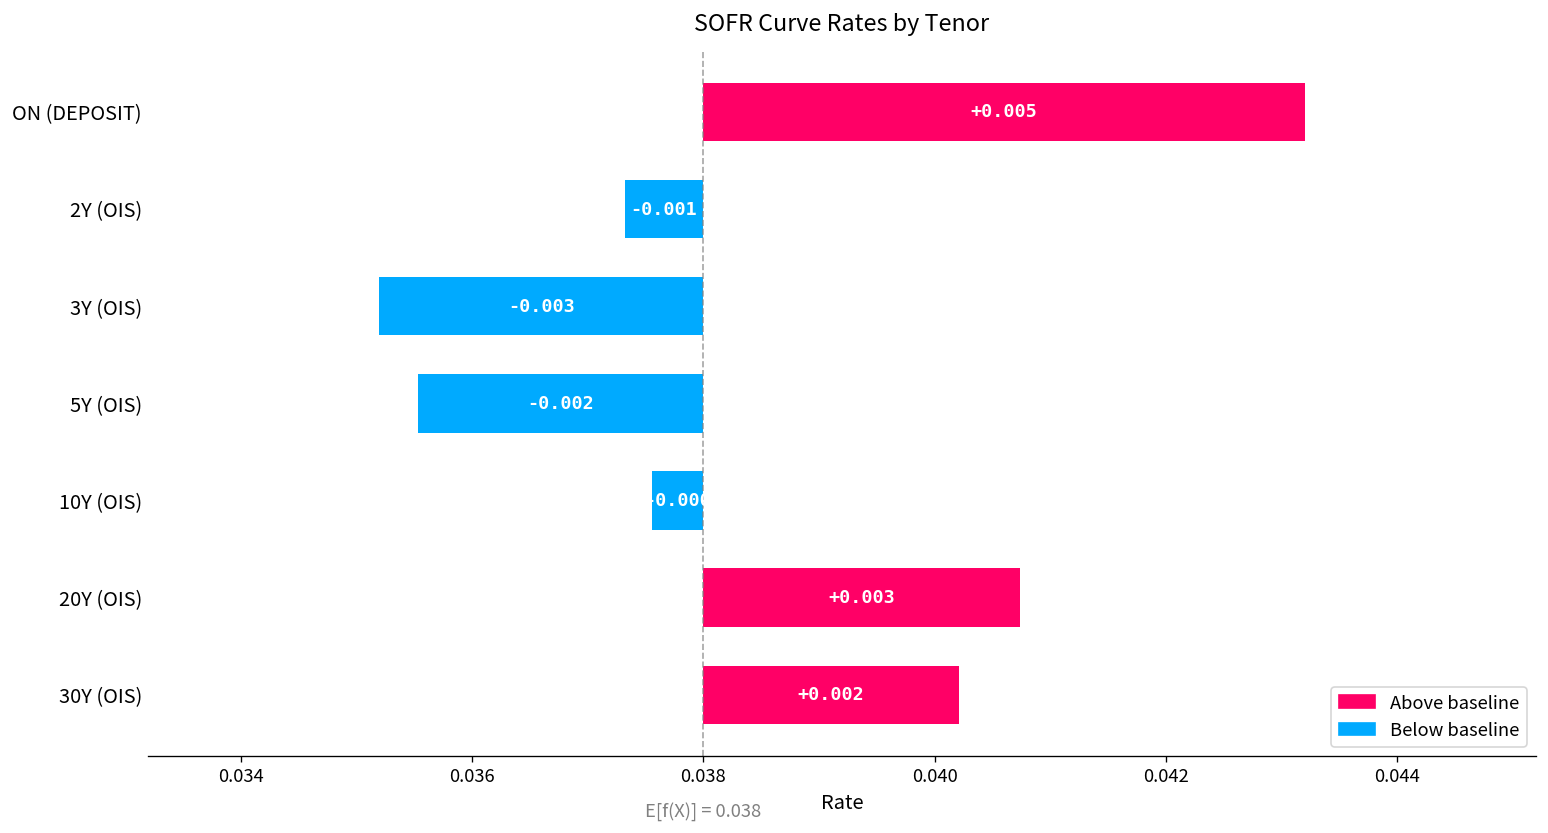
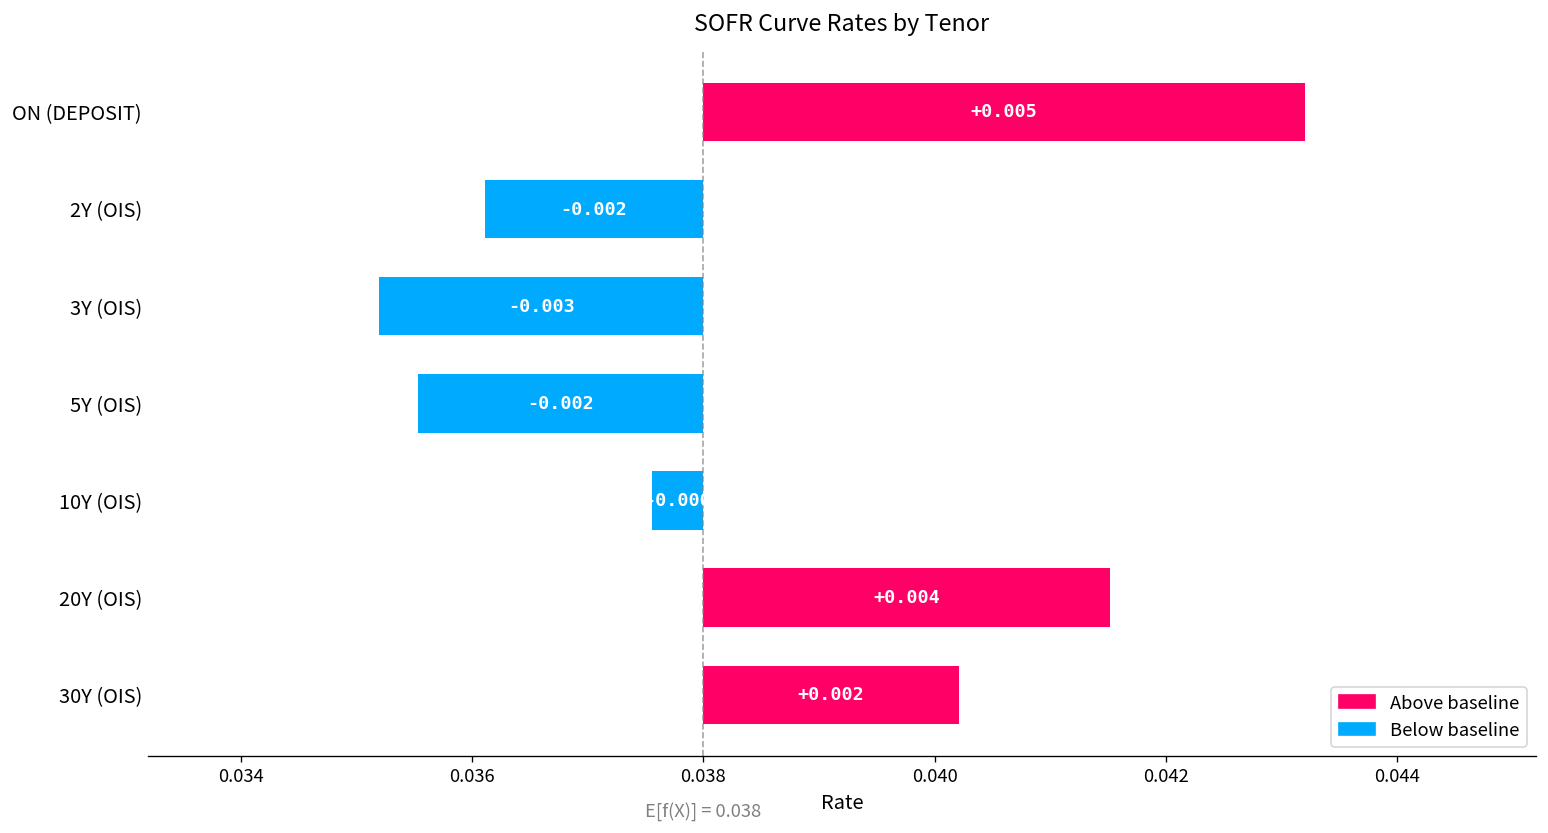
2Y (OIS): -0.001 -> -0.002
20Y (OIS): +0.003 -> +0.004
